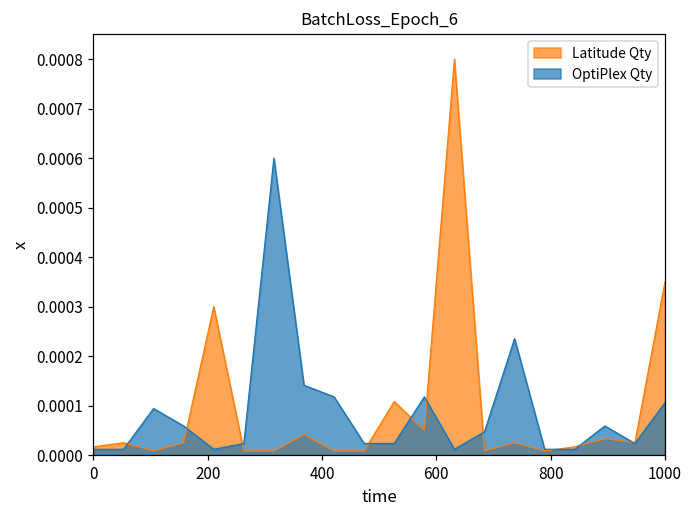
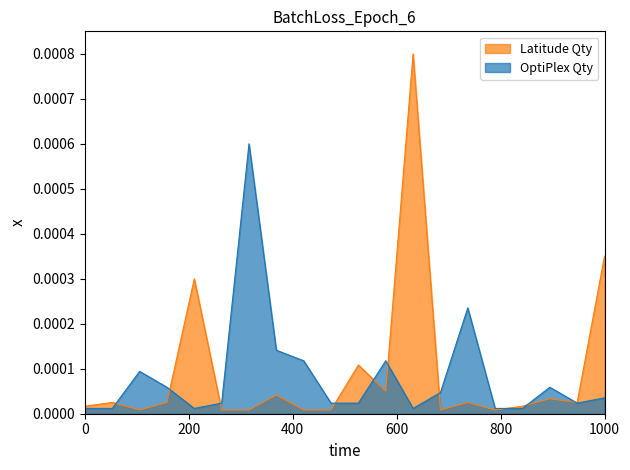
OptiPlex Qty, 1000: 0.00011 -> 0.00004
